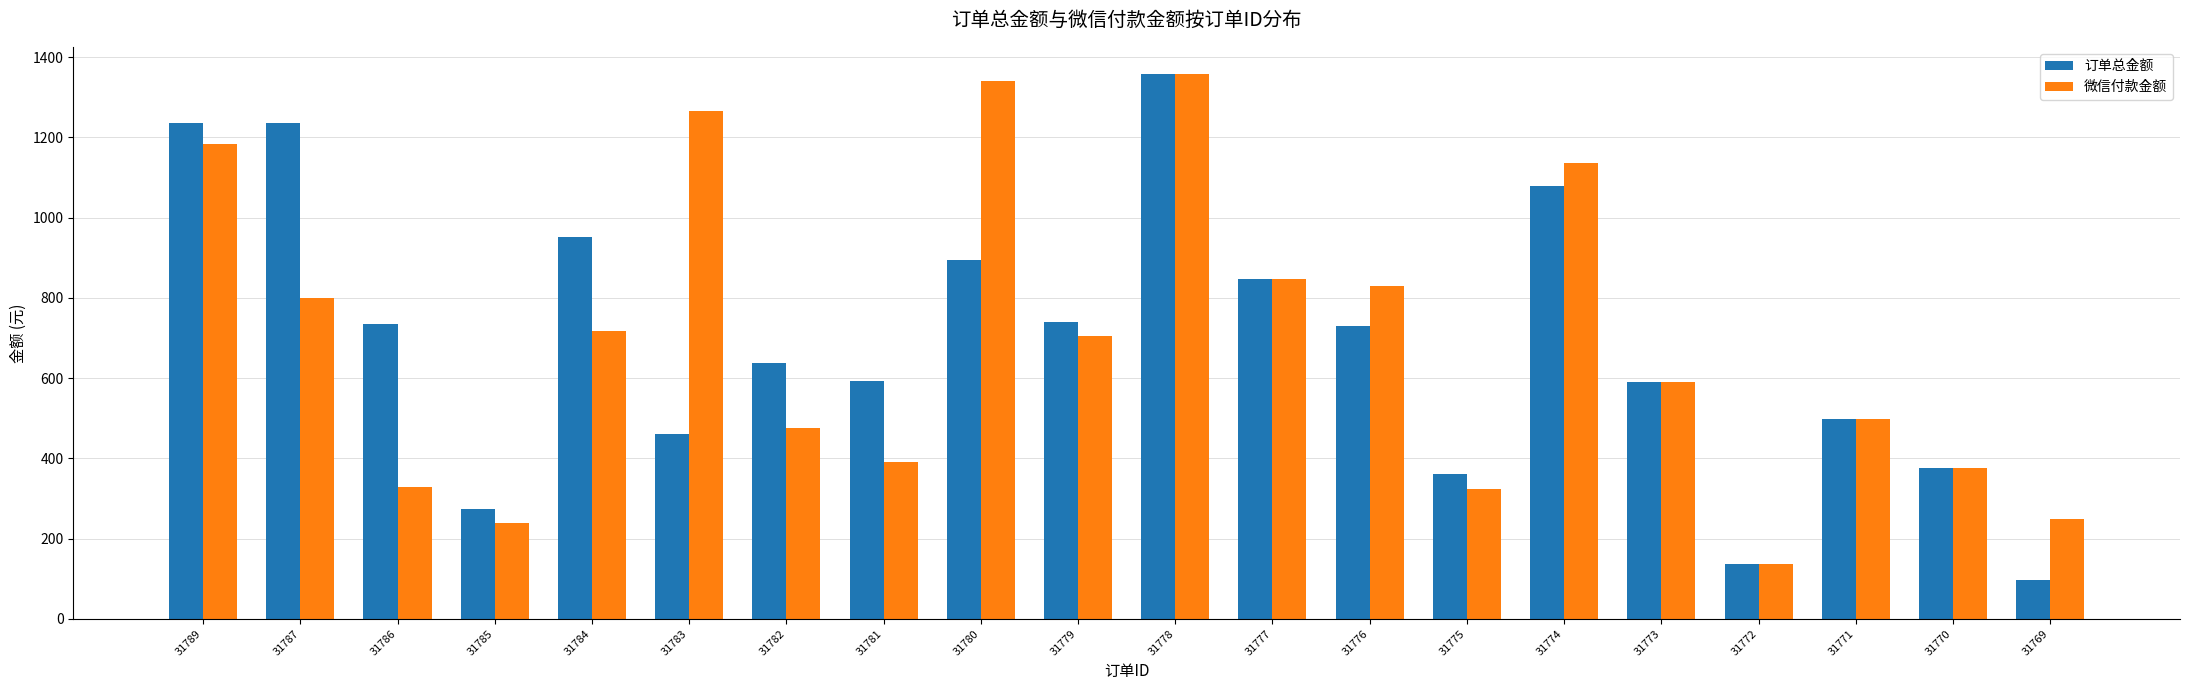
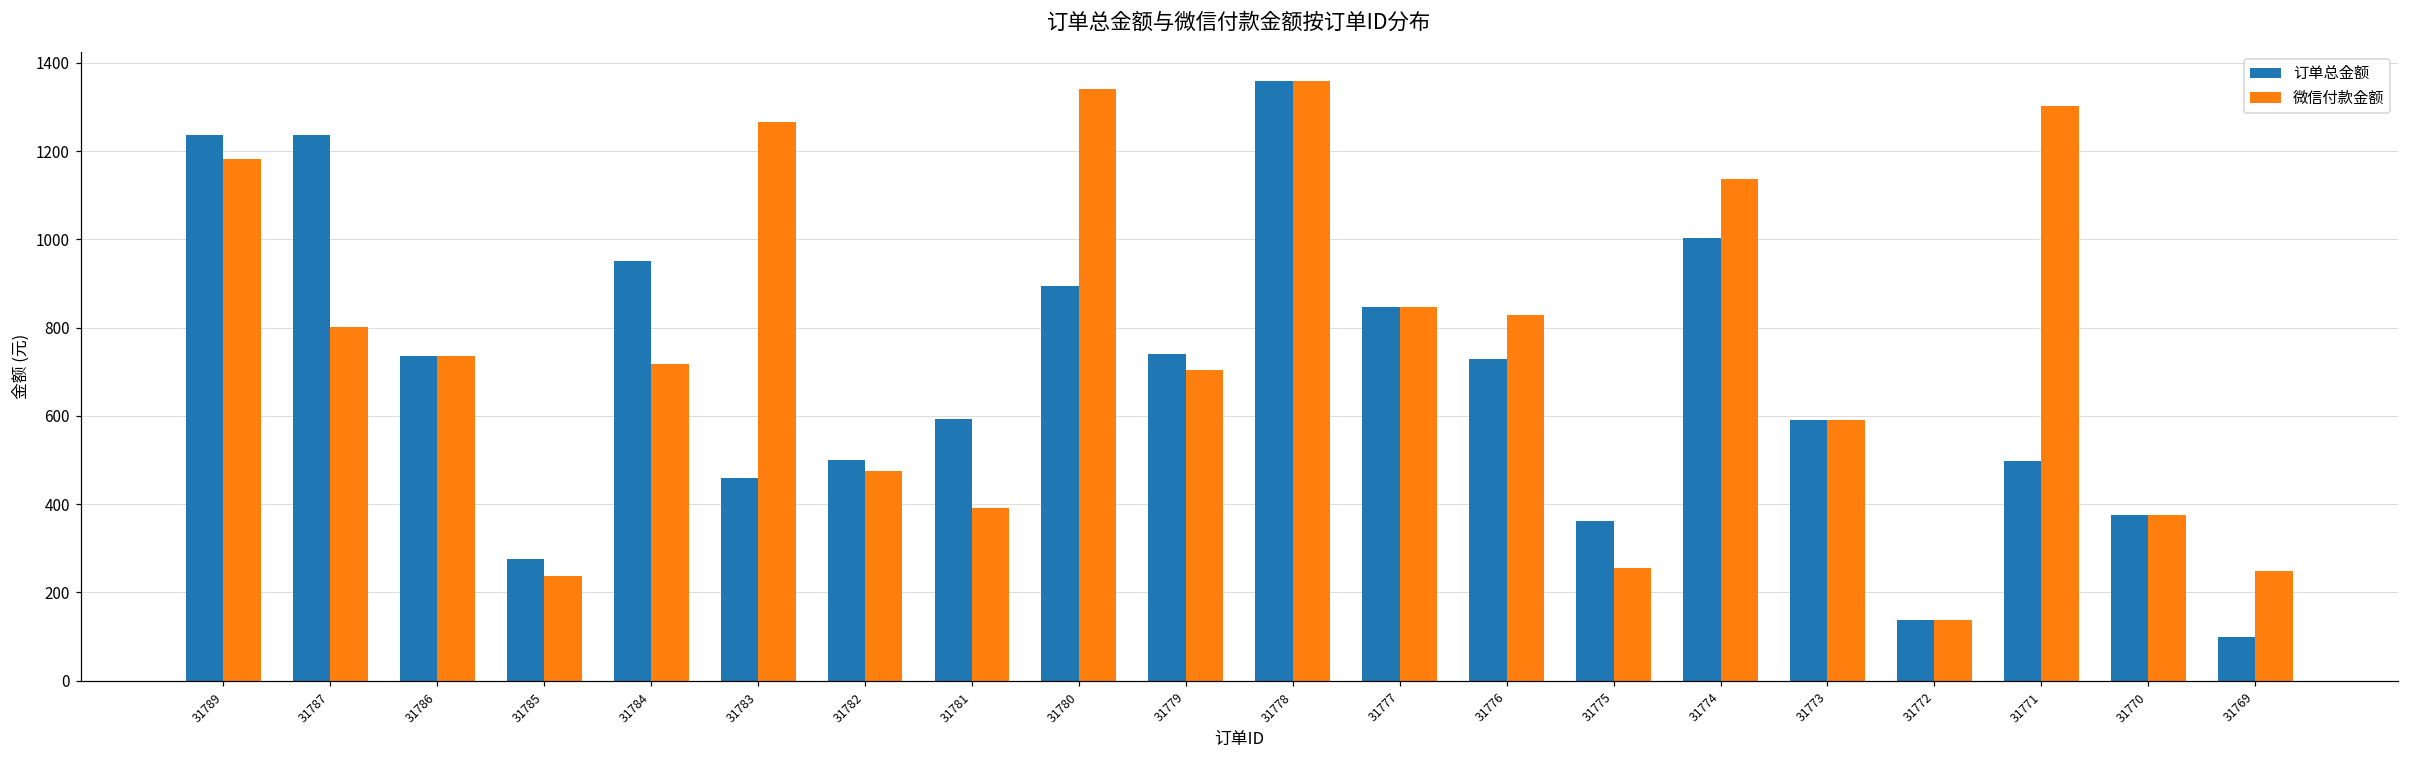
微信付款金额, 31786: 330 -> 740
订单总金额, 31782: 640 -> 500
微信付款金额, 31775: 320 -> 260
订单总金额, 31774: 1080 -> 1000
微信付款金额, 31771: 500 -> 1300
